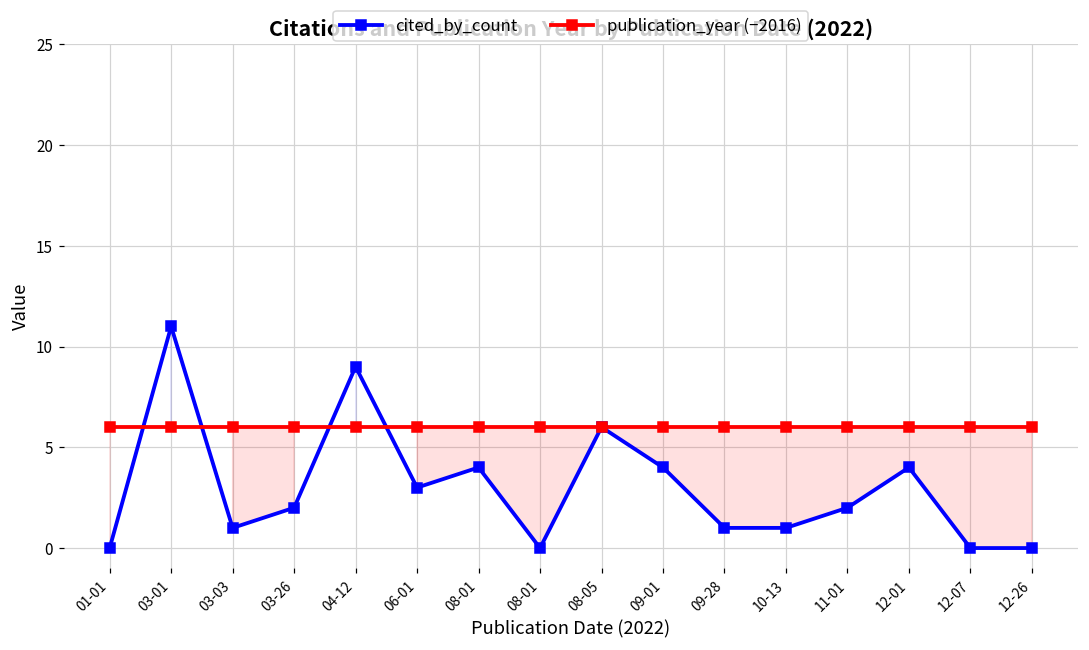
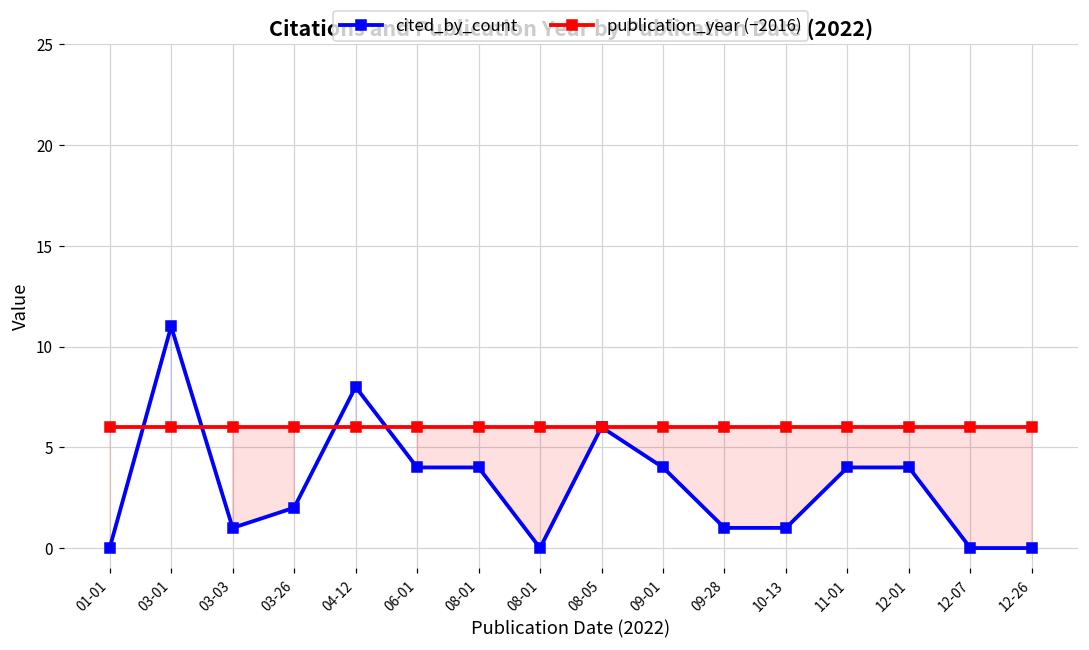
cited_by_count, 04-12: 9 -> 8
cited_by_count, 06-01: 3 -> 4
cited_by_count, 11-01: 2 -> 4
